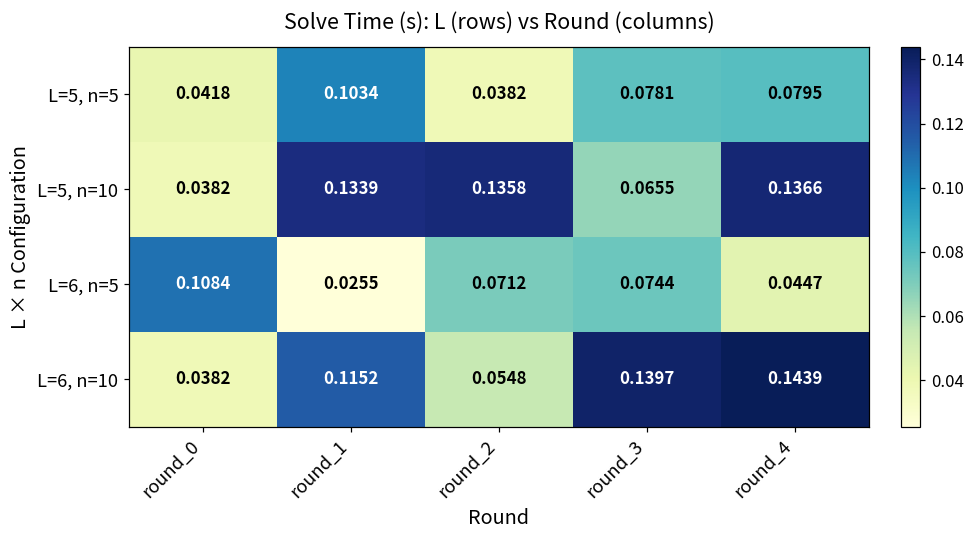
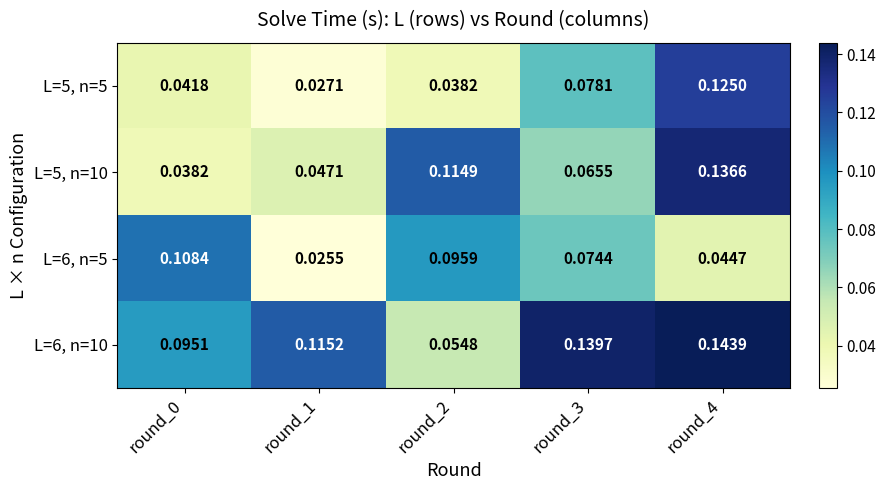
L=5, n=5, round_1: 0.1034 -> 0.0271
L=5, n=5, round_4: 0.0795 -> 0.1250
L=5, n=10, round_1: 0.1339 -> 0.0471
L=5, n=10, round_2: 0.1358 -> 0.1149
L=6, n=5, round_2: 0.0712 -> 0.0959
L=6, n=10, round_0: 0.0382 -> 0.0951
